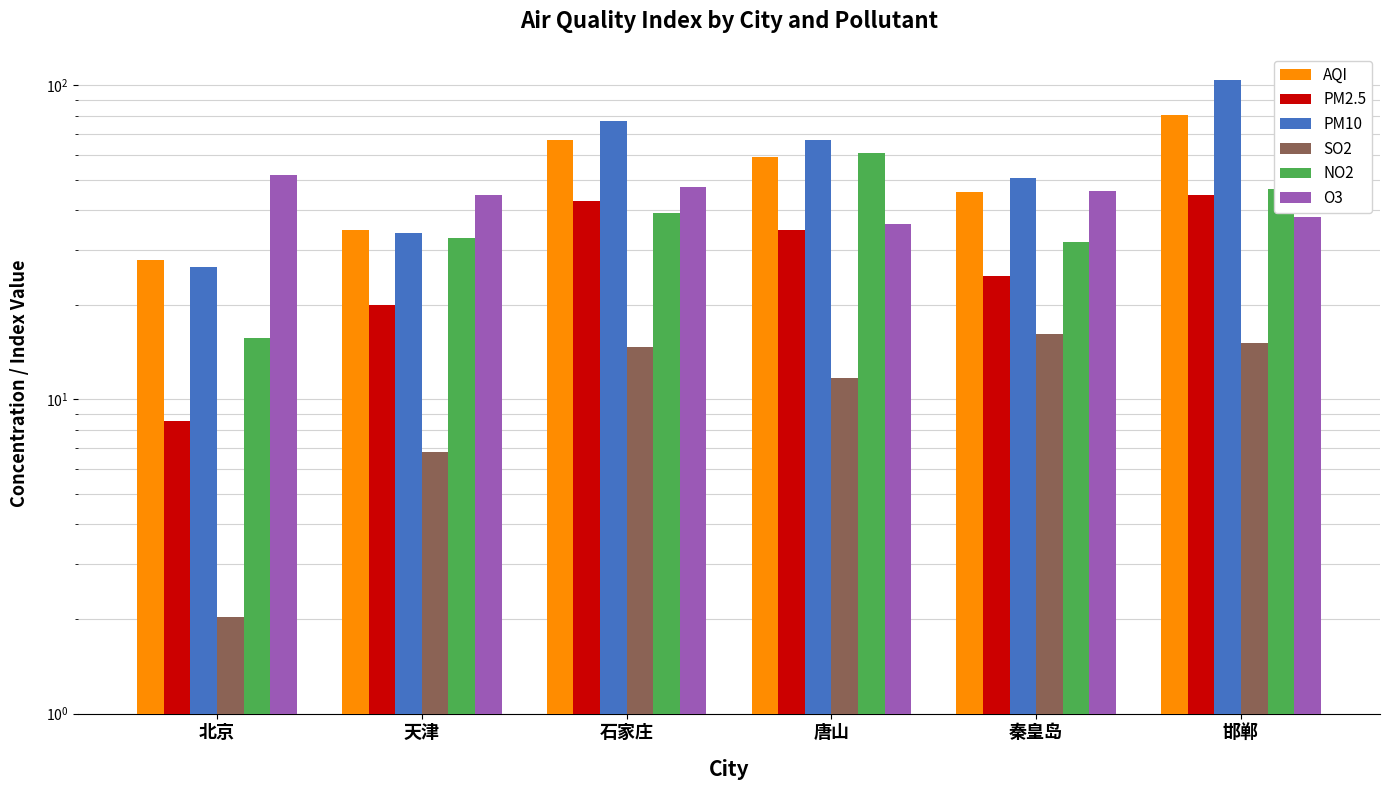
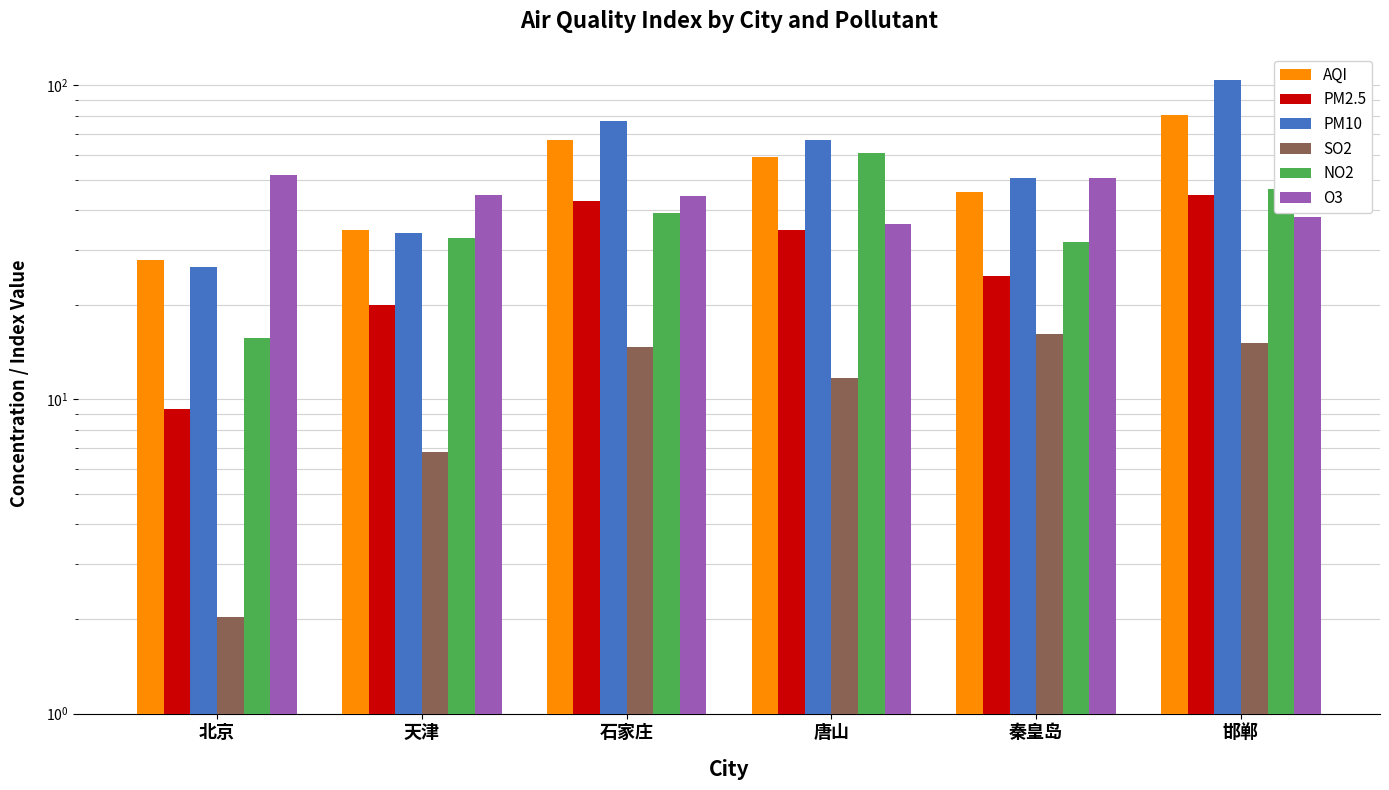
PM2.5, 北京: 8.5 -> 9.3
O3, 石家庄: 47 -> 45
O3, 秦皇岛: 46 -> 51
